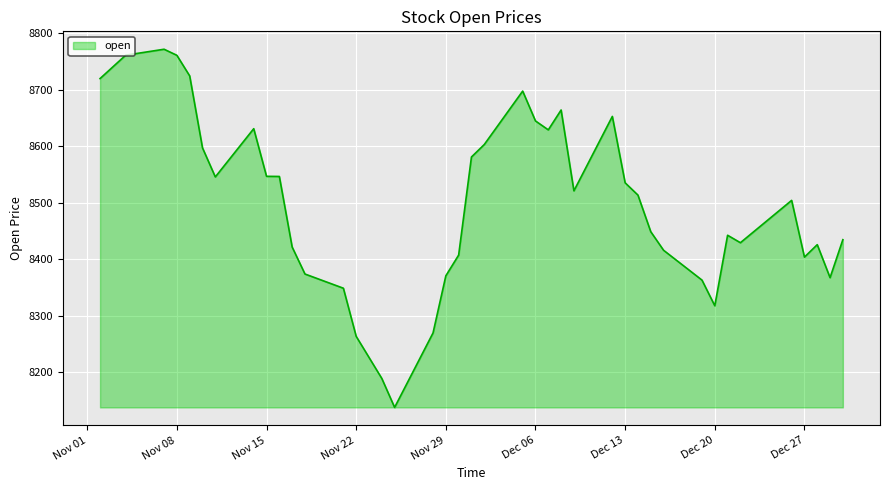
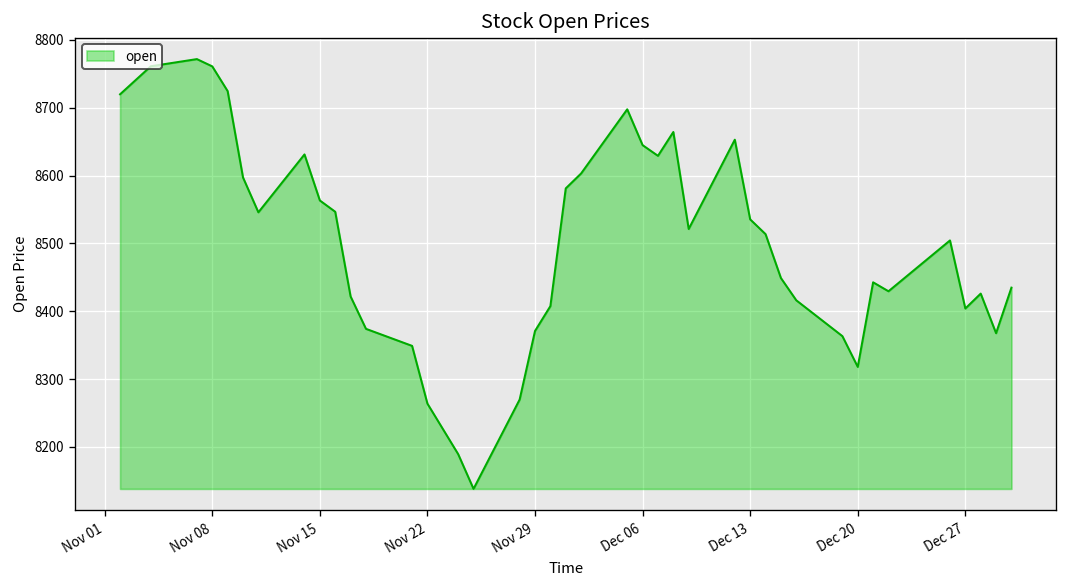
Nov 15: 8550 -> 8560
